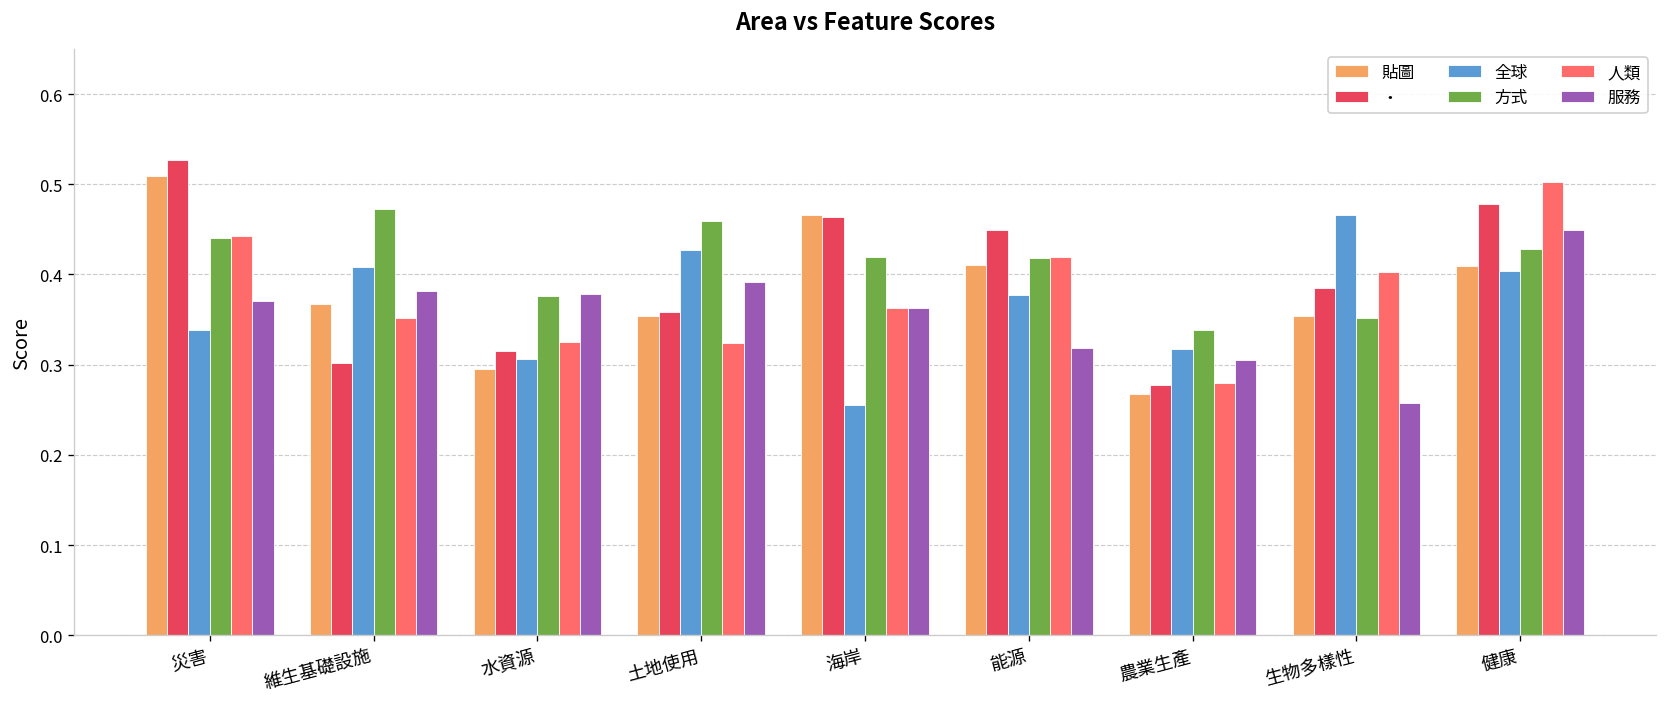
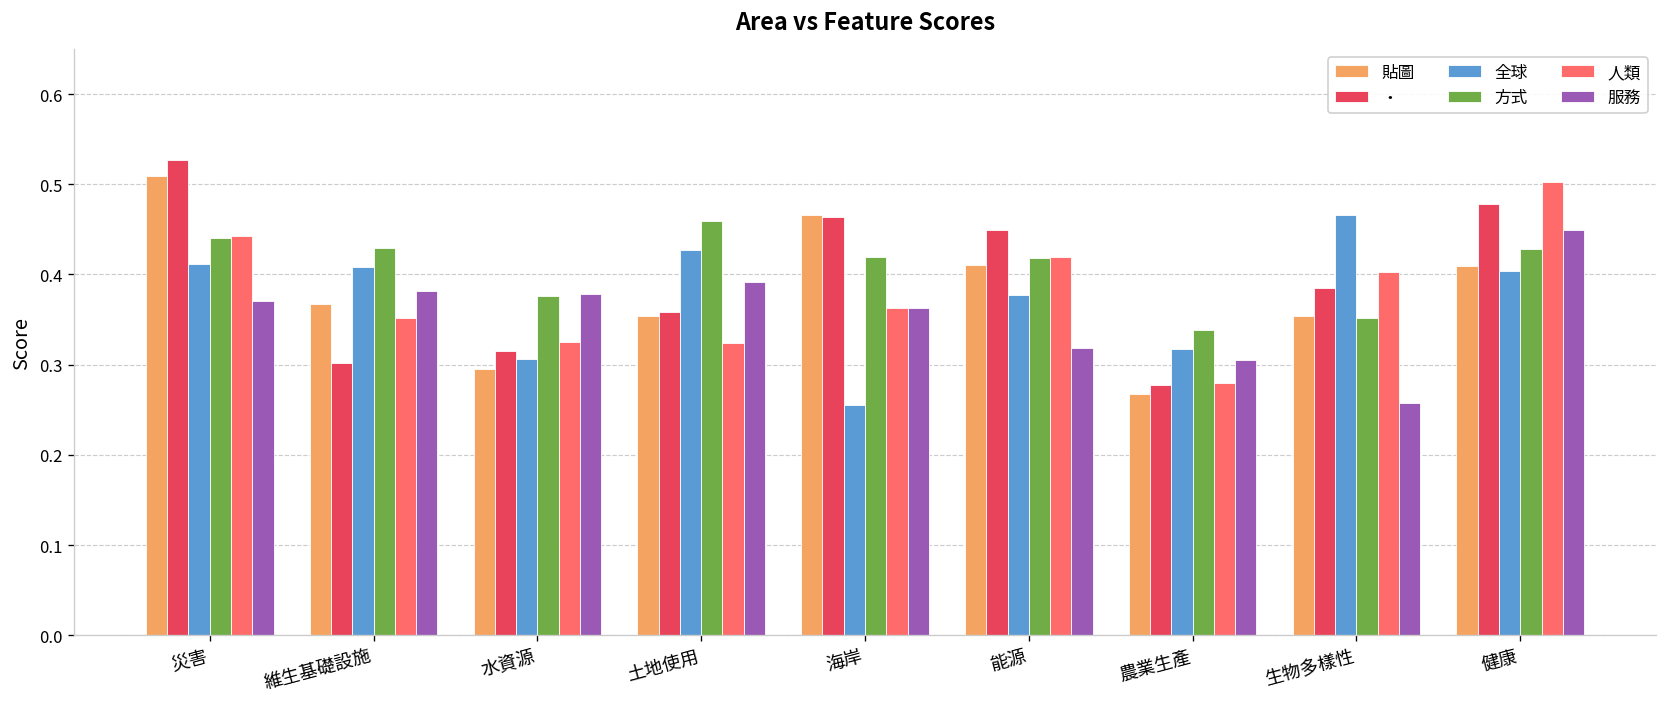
全球, 災害: 0.34 -> 0.41
方式, 維生基礎設施: 0.47 -> 0.43
